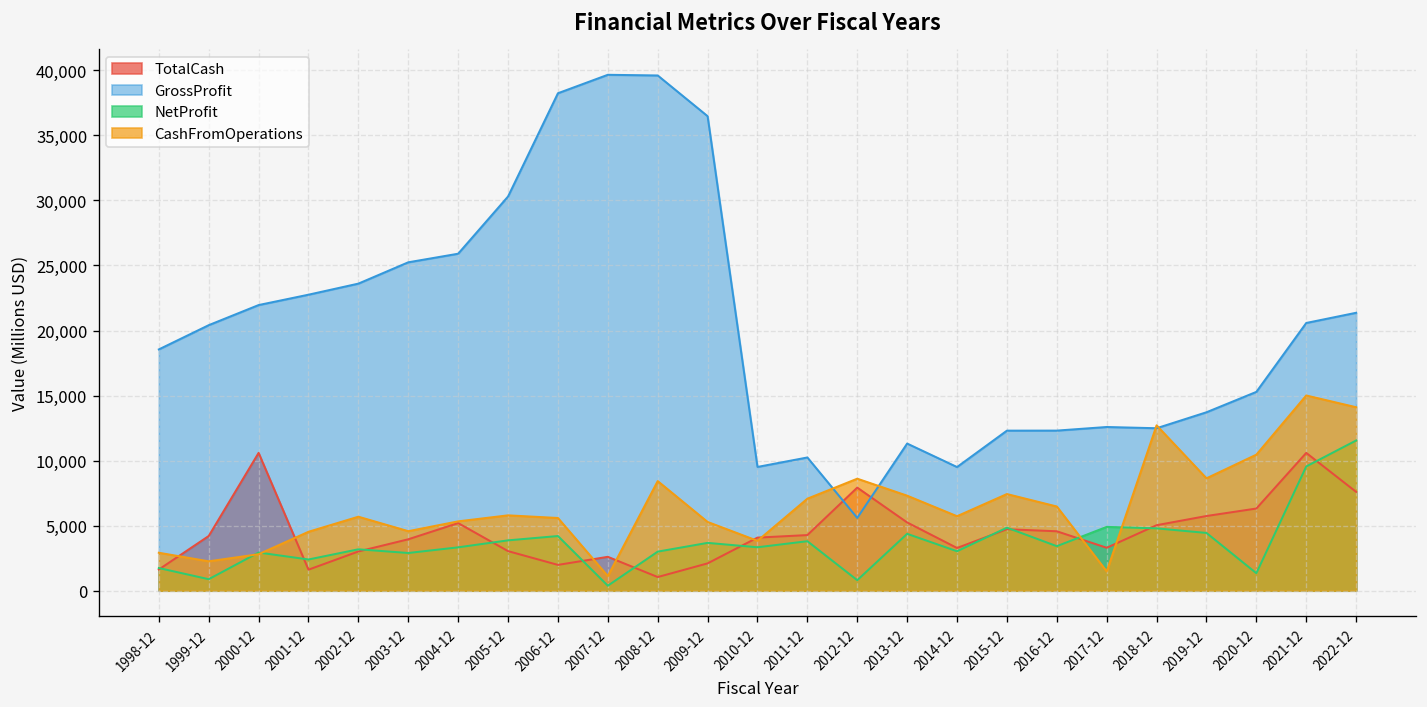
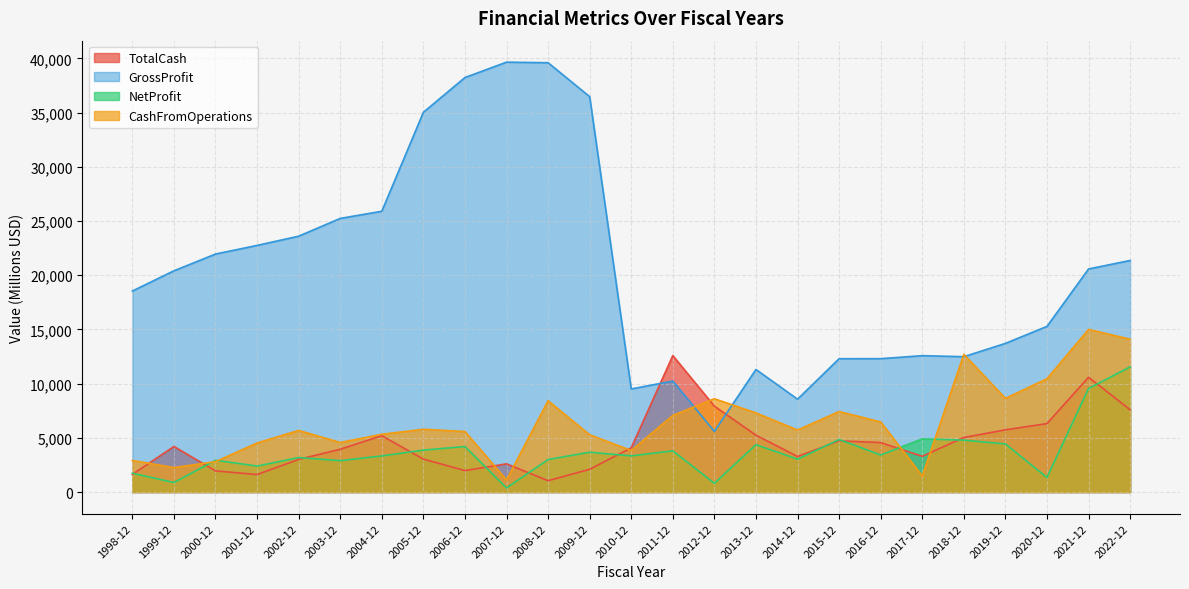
TotalCash, 2000-12: 10,600 -> 2,000
GrossProfit, 2005-12: 30,300 -> 35,000
TotalCash, 2011-12: 4,300 -> 12,600
GrossProfit, 2014-12: 9,500 -> 8,600
